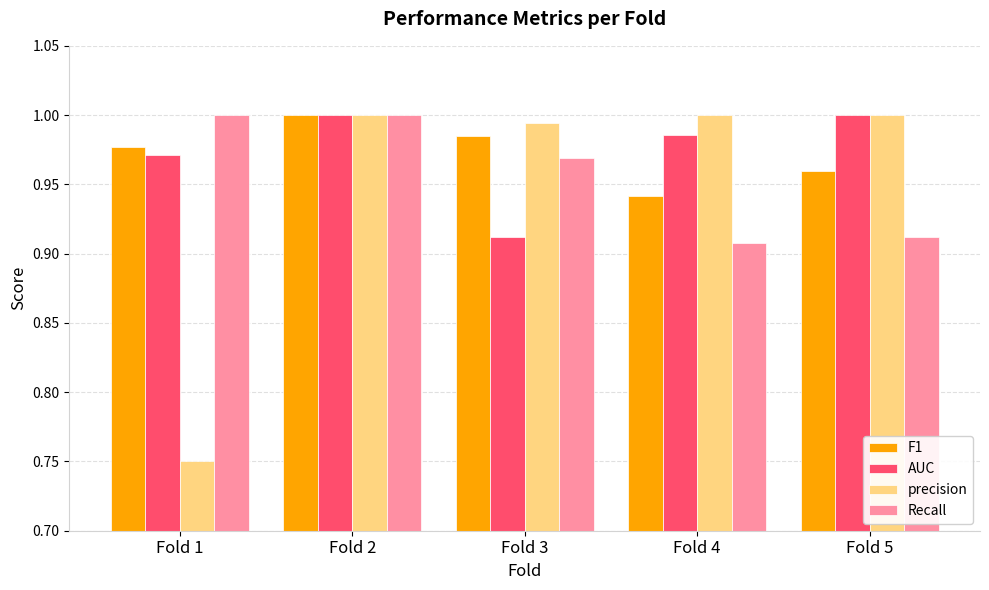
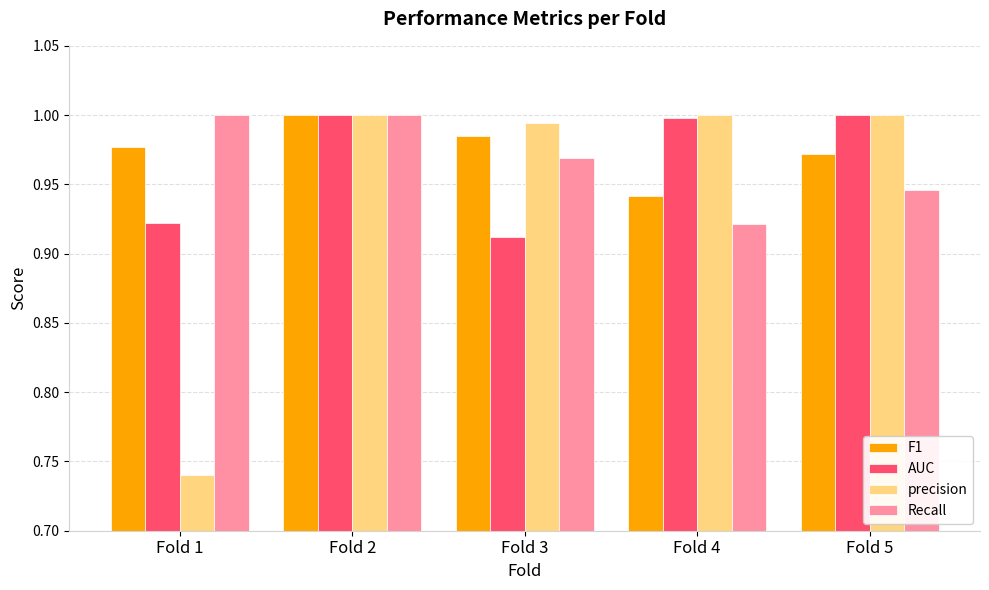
AUC, Fold 1: 0.971 -> 0.922
precision, Fold 1: 0.75 -> 0.74
AUC, Fold 4: 0.986 -> 0.998
Recall, Fold 4: 0.908 -> 0.921
F1, Fold 5: 0.960 -> 0.972
Recall, Fold 5: 0.912 -> 0.946
